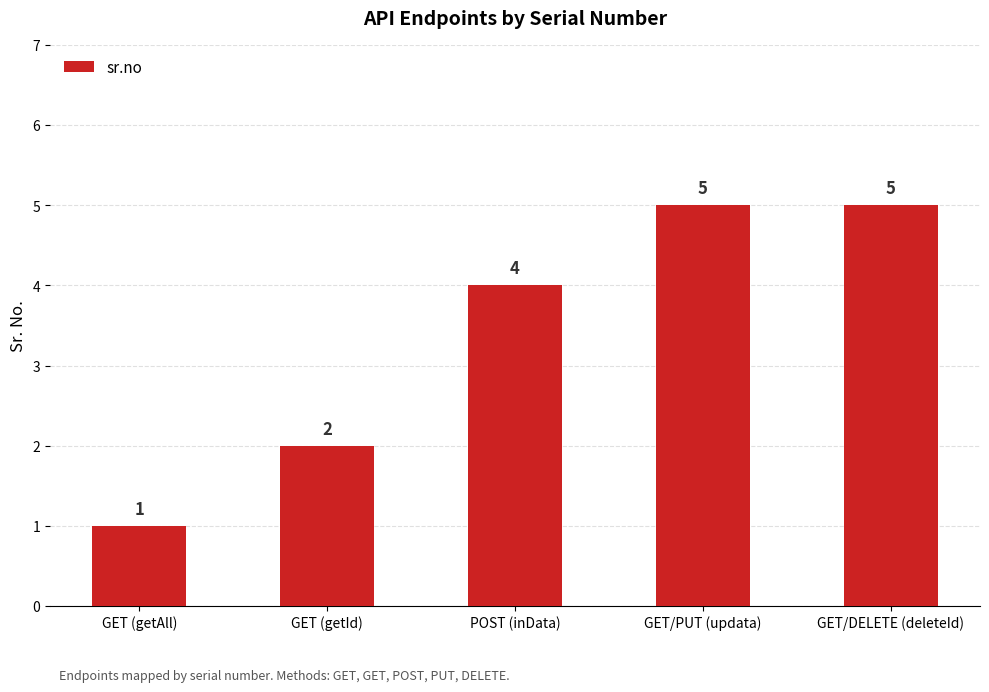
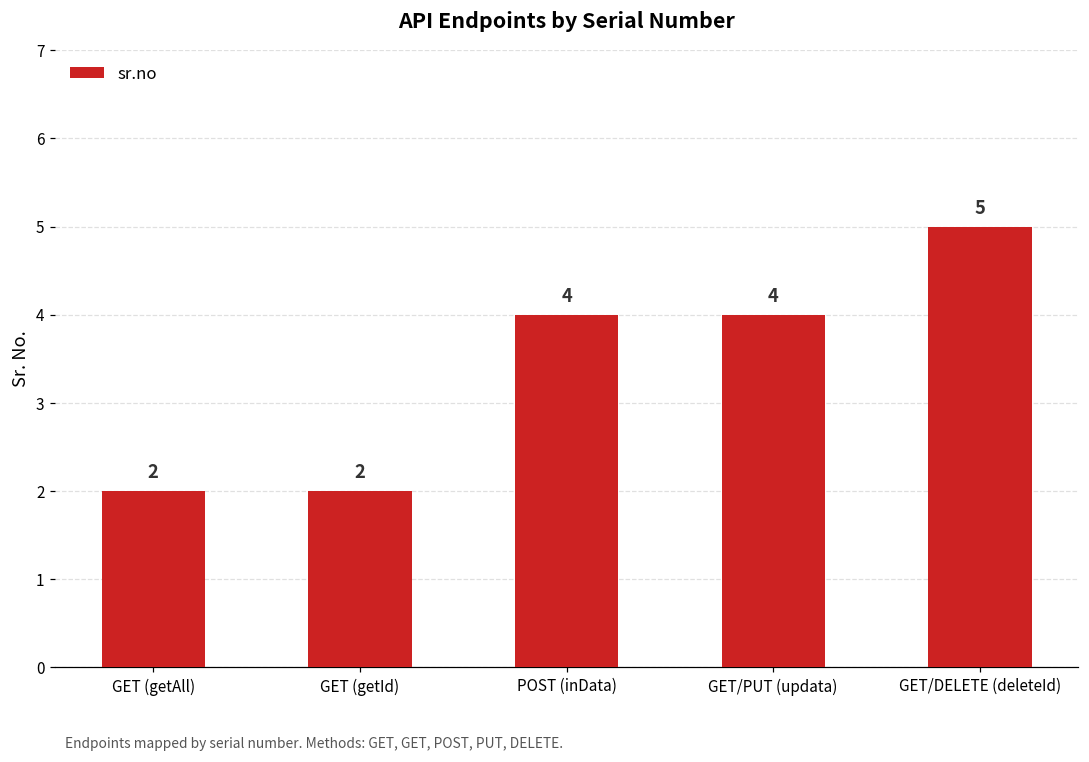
GET (getAll): 1 -> 2
GET/PUT (updata): 5 -> 4
